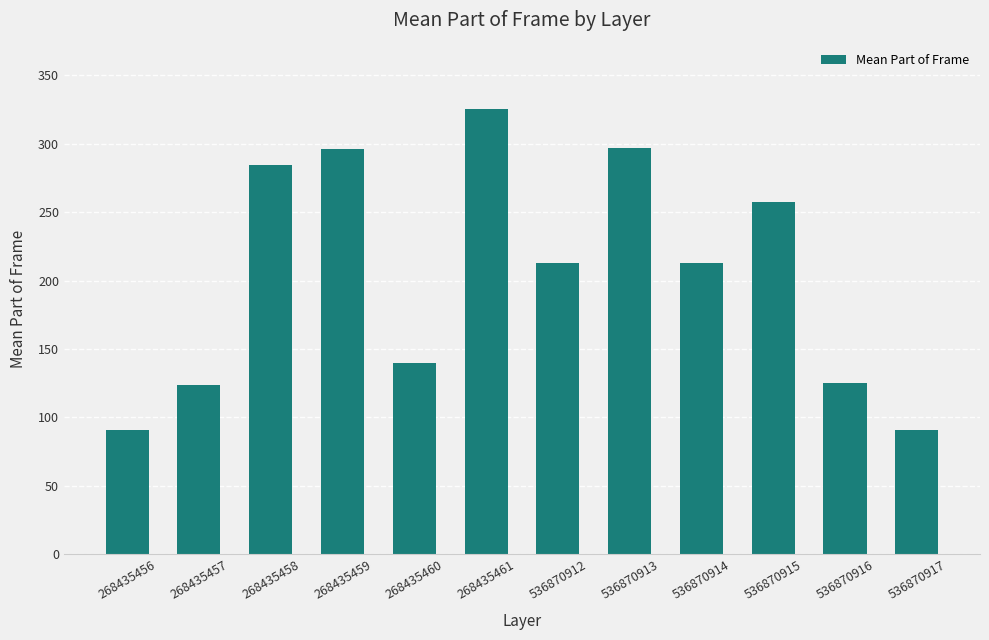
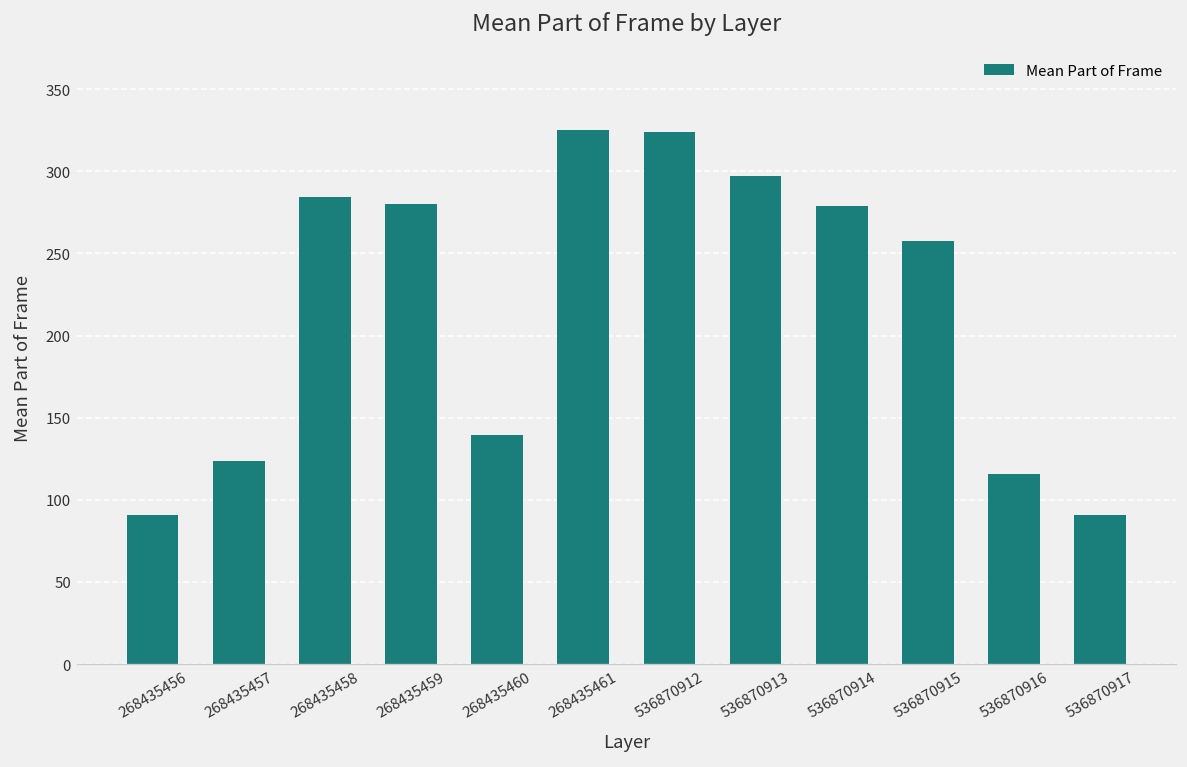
268435459: 296 -> 280
536870912: 213 -> 324
536870914: 213 -> 279
536870916: 125 -> 116
